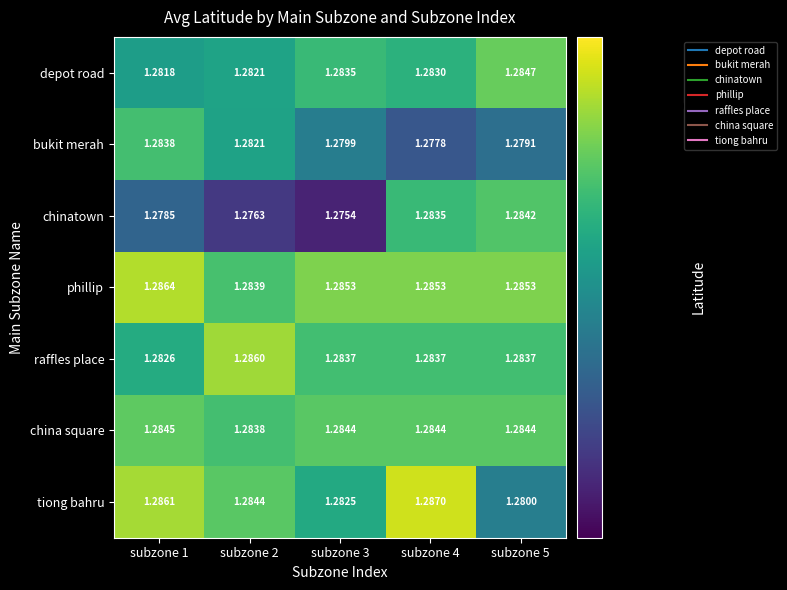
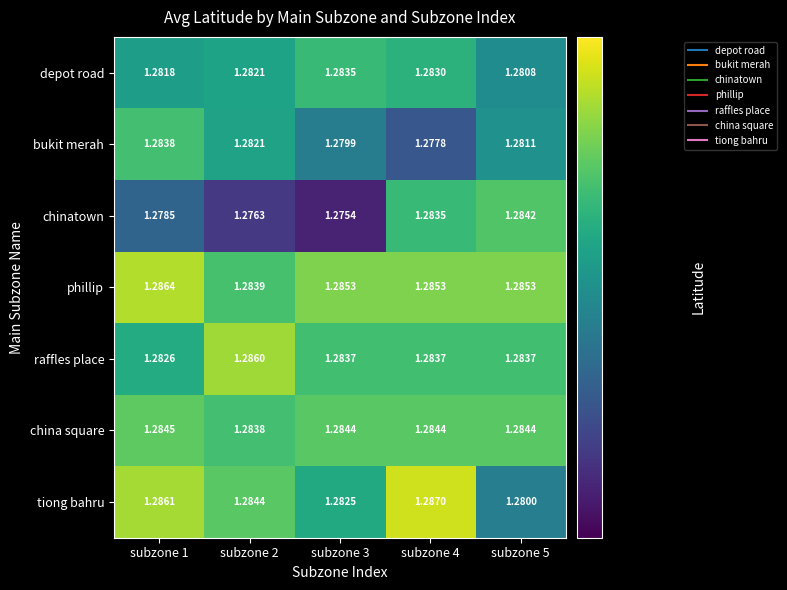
depot road, subzone 5: 1.2847 -> 1.2808
bukit merah, subzone 5: 1.2791 -> 1.2811
